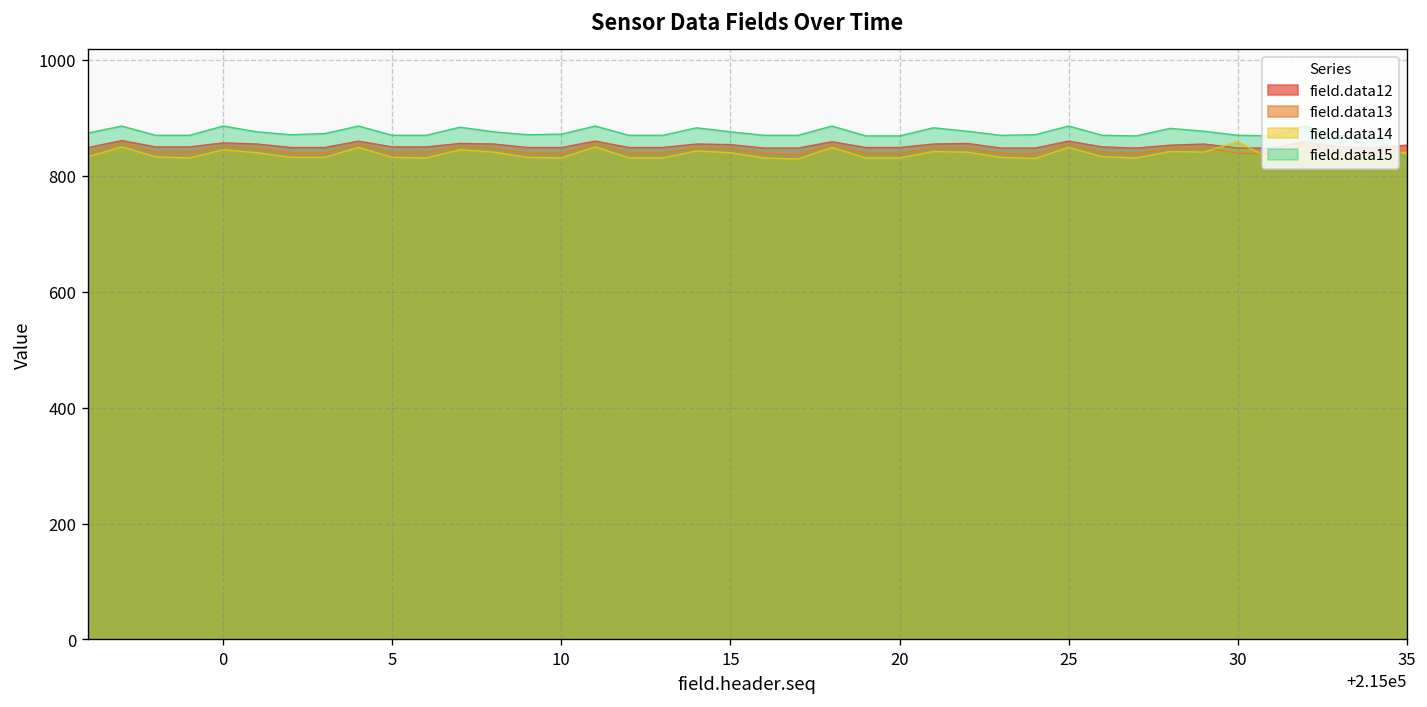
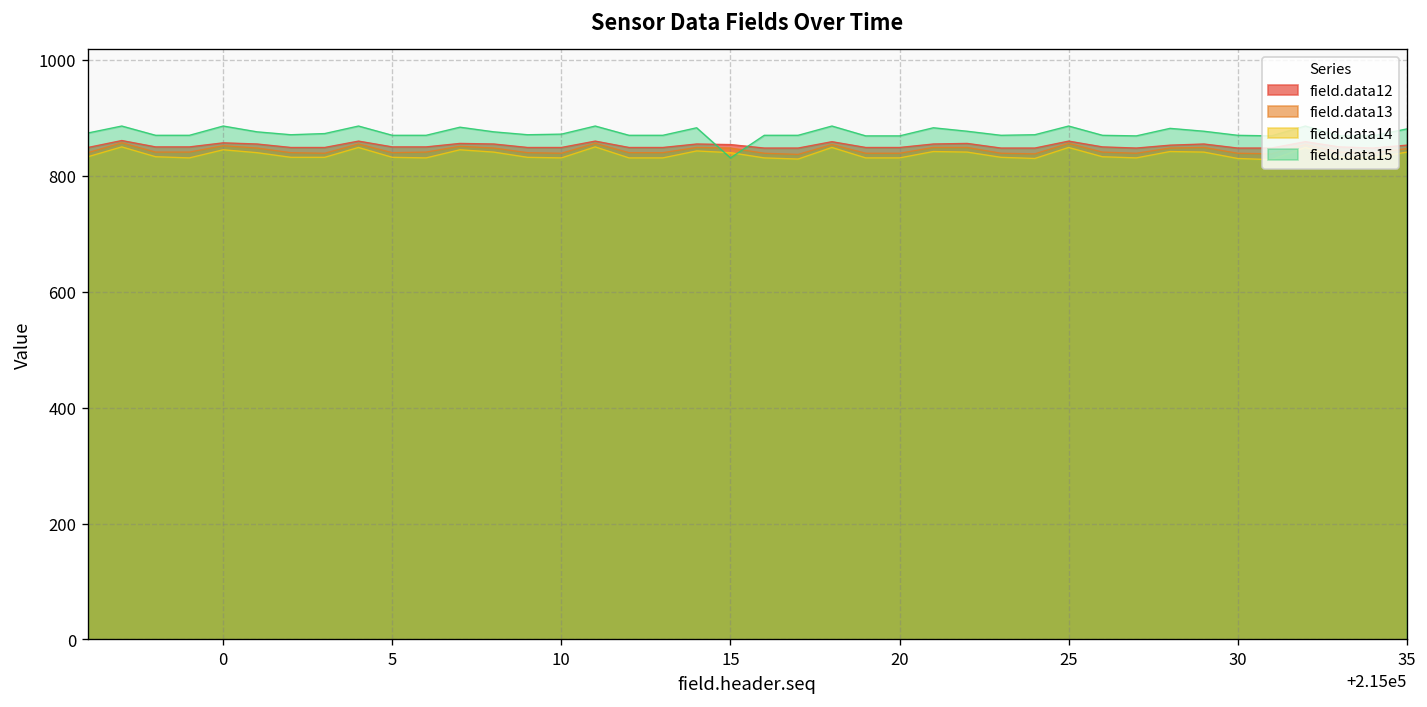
field.data15, 15: 880 -> 830
field.data14, 30: 860 -> 830
field.data15, 35: 830 -> 880
